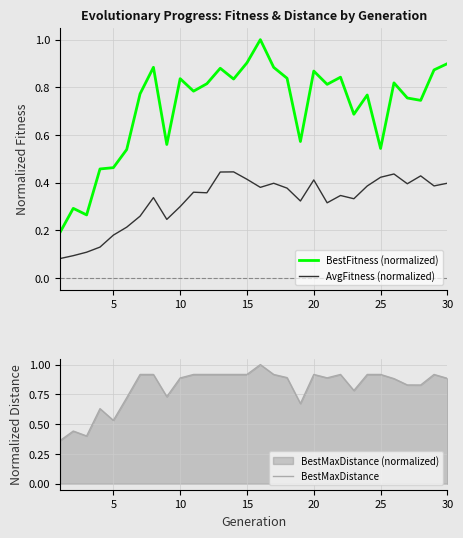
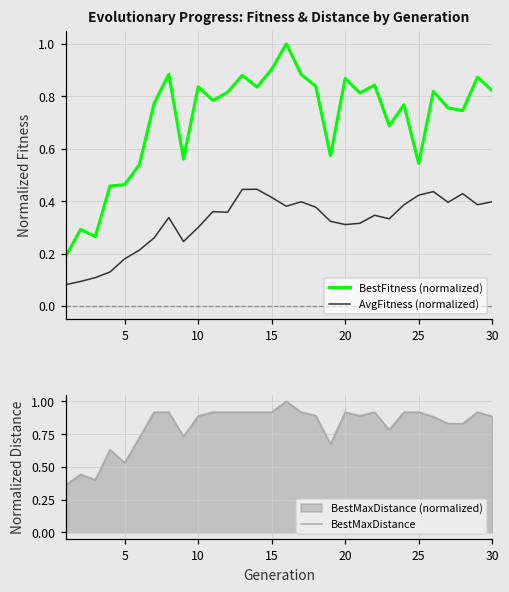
Evolutionary Progress: Fitness & Distance by Generation, AvgFitness (normalized), 20: 0.41 -> 0.31
Evolutionary Progress: Fitness & Distance by Generation, BestFitness (normalized), 30: 0.90 -> 0.82
